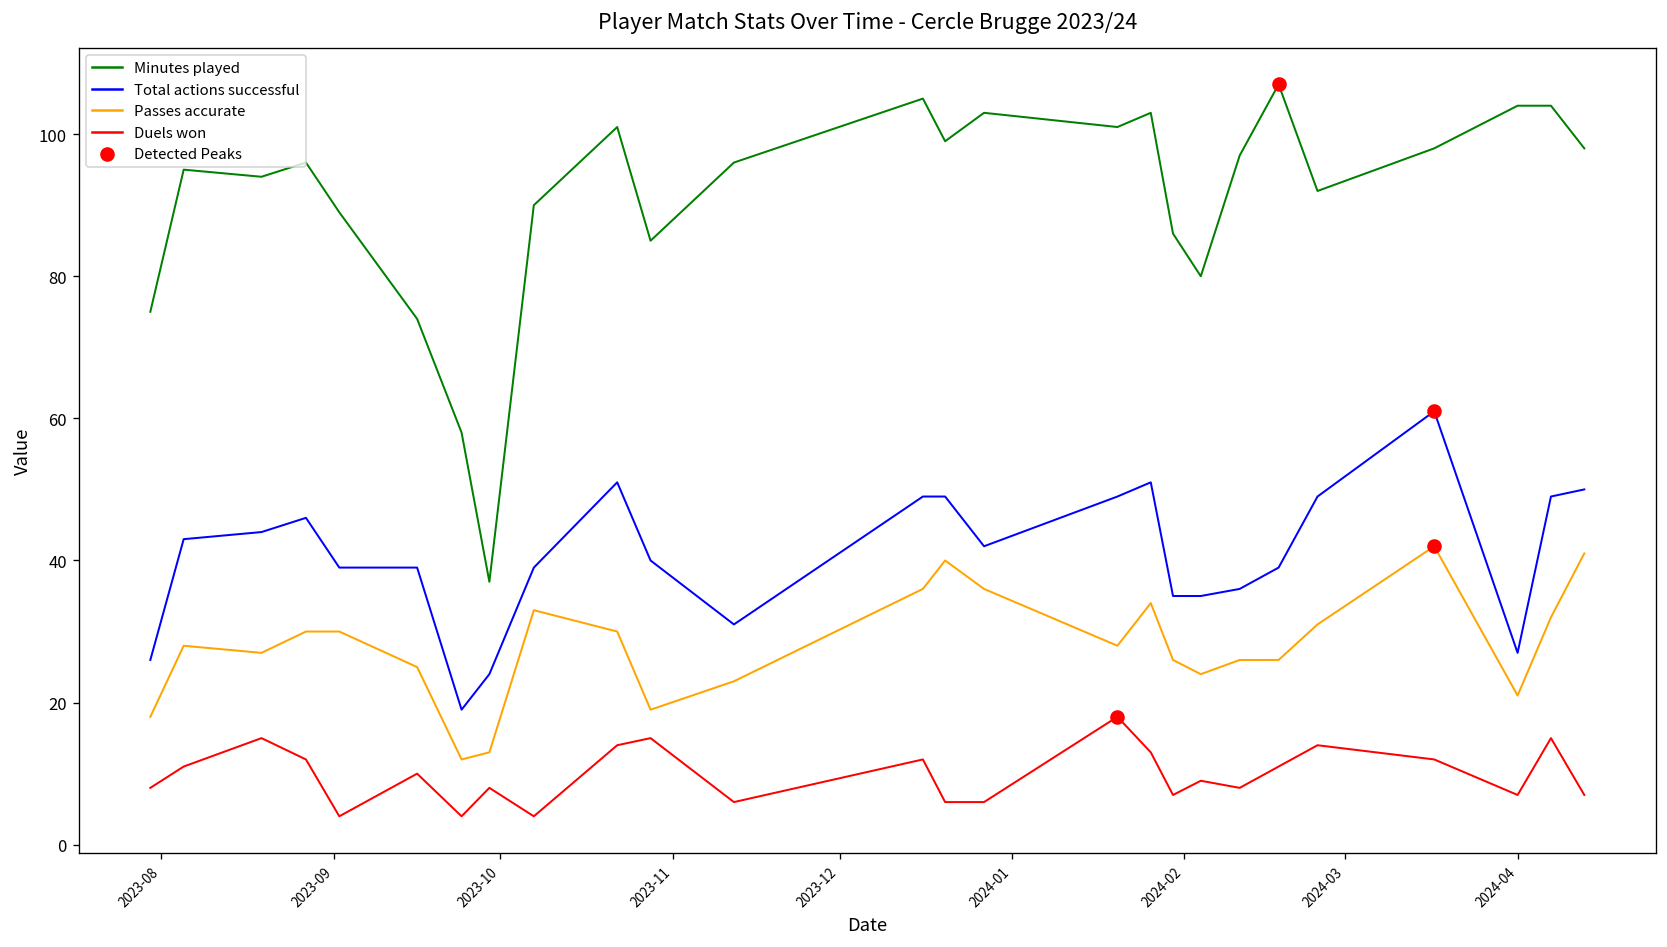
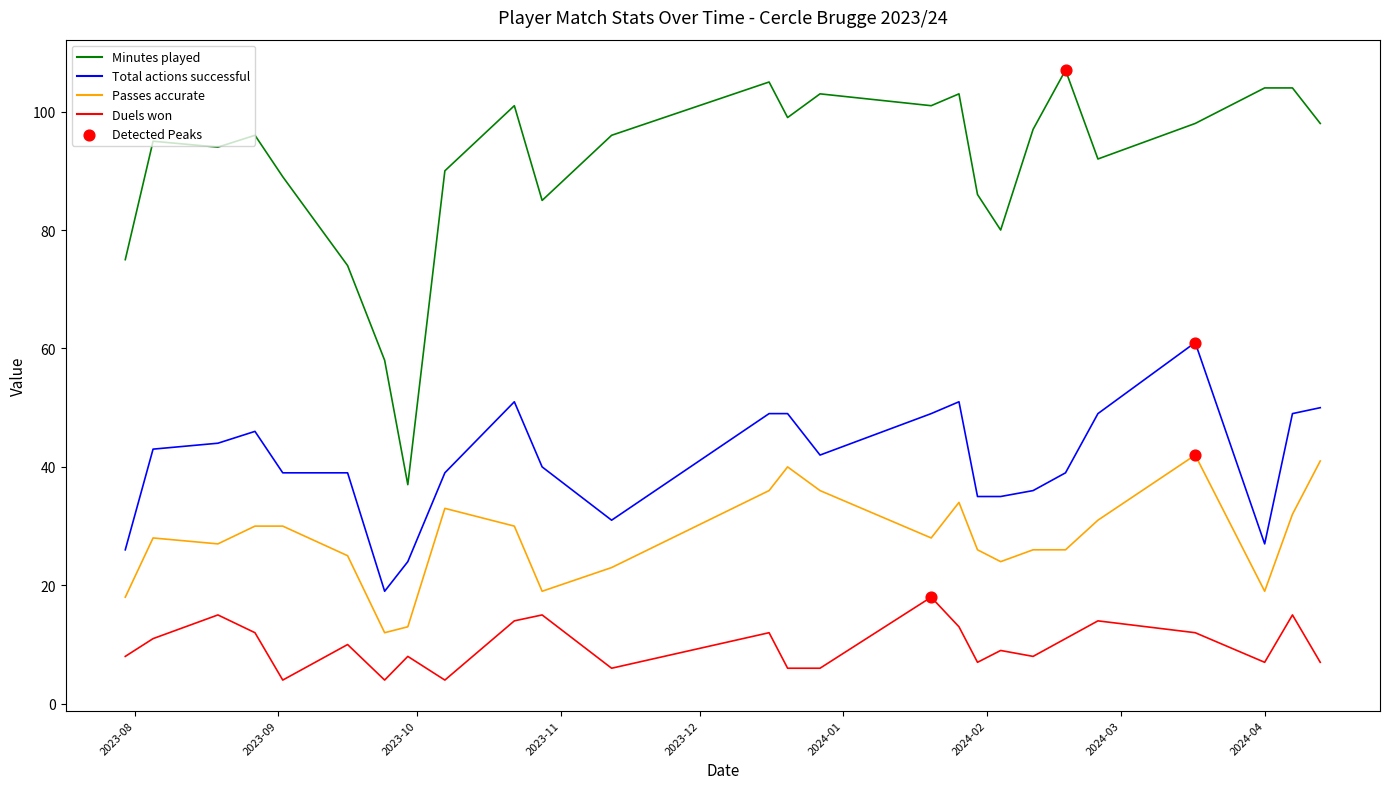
Passes accurate, 2024-04: 21 -> 19
